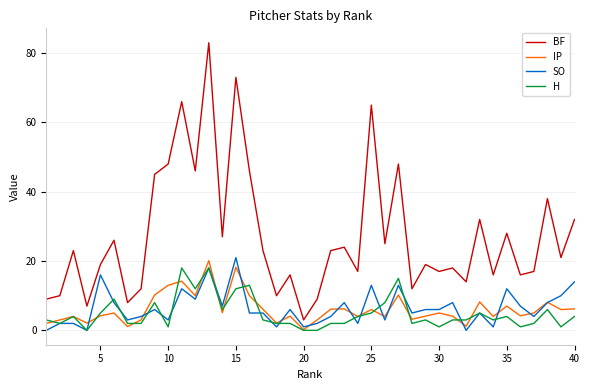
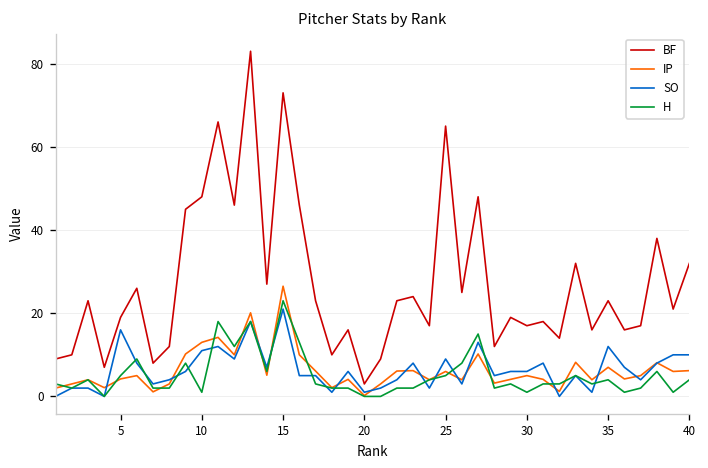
SO, 10: 3 -> 11
IP, 15: 18 -> 27
H, 15: 12 -> 23
SO, 25: 13 -> 9
BF, 35: 28 -> 23
SO, 40: 14 -> 10
